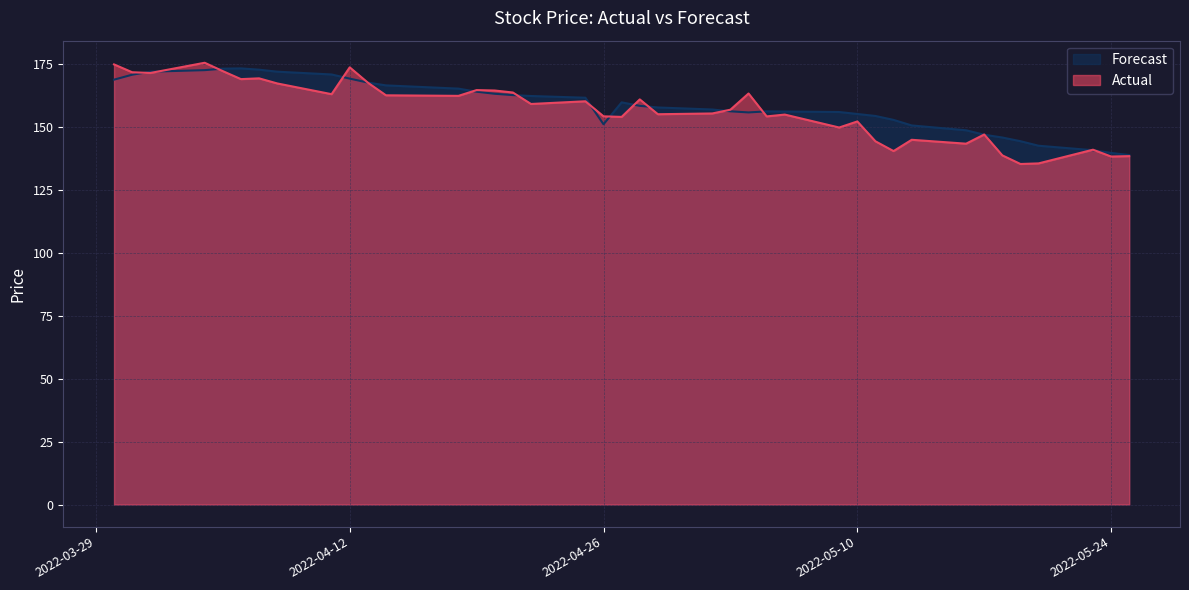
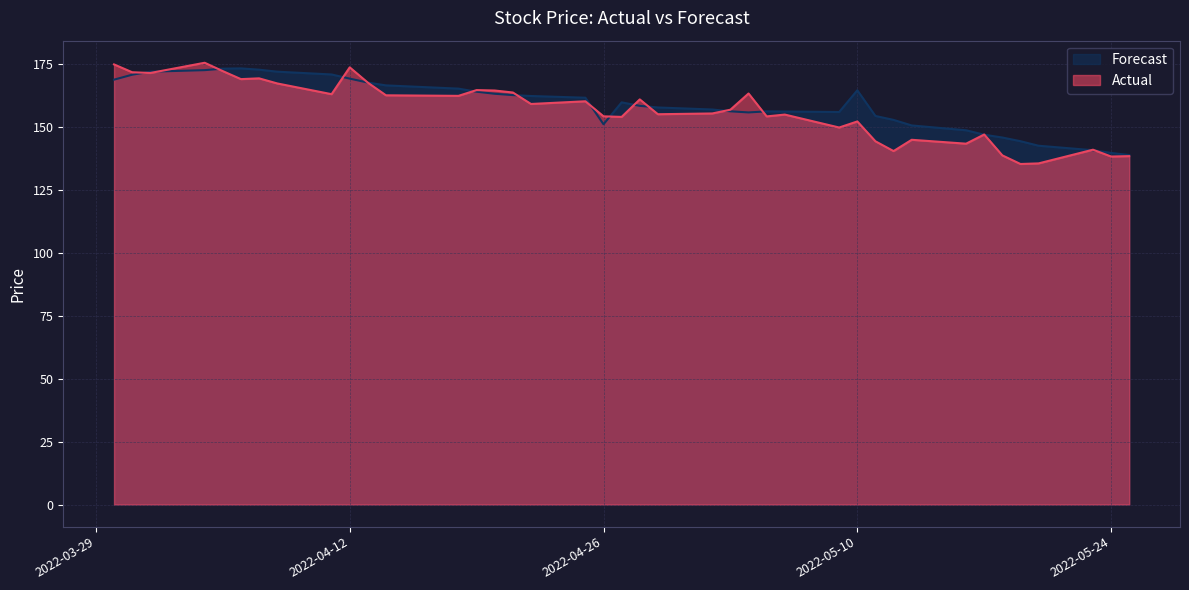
Forecast, 2022-05-10: 155 -> 164
